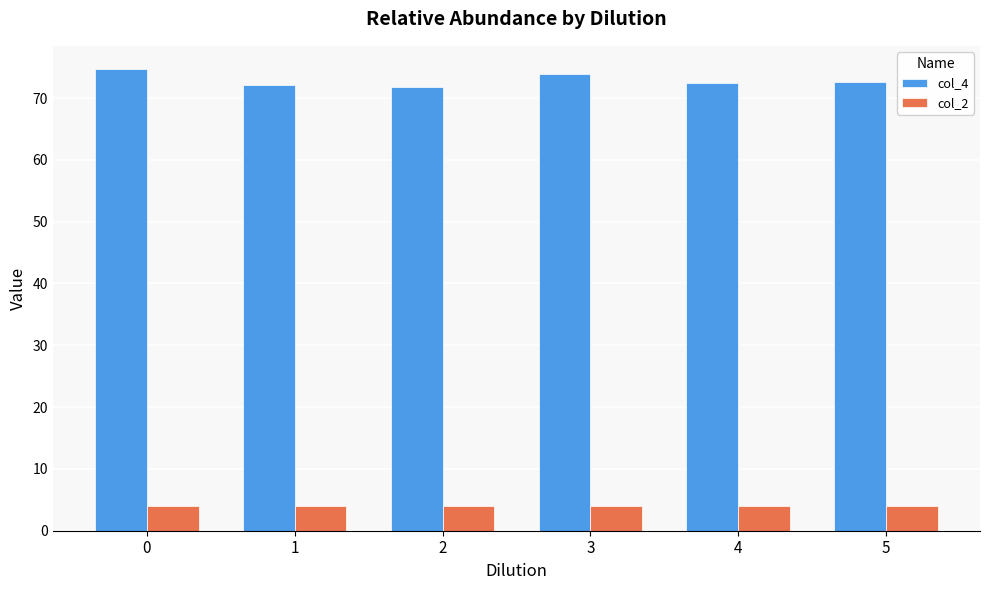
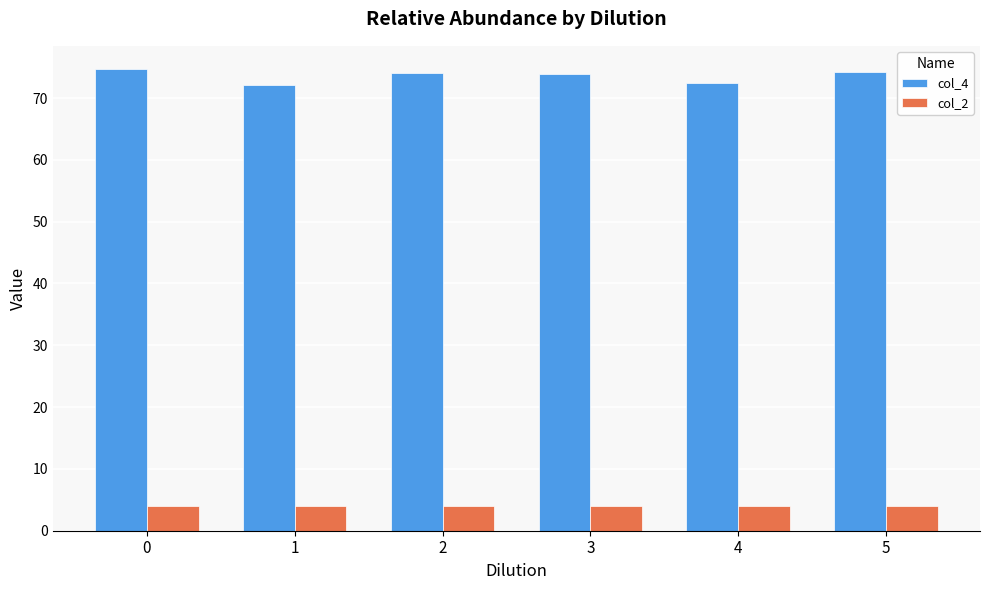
col_4, 2: 72 -> 74
col_4, 5: 73 -> 74
